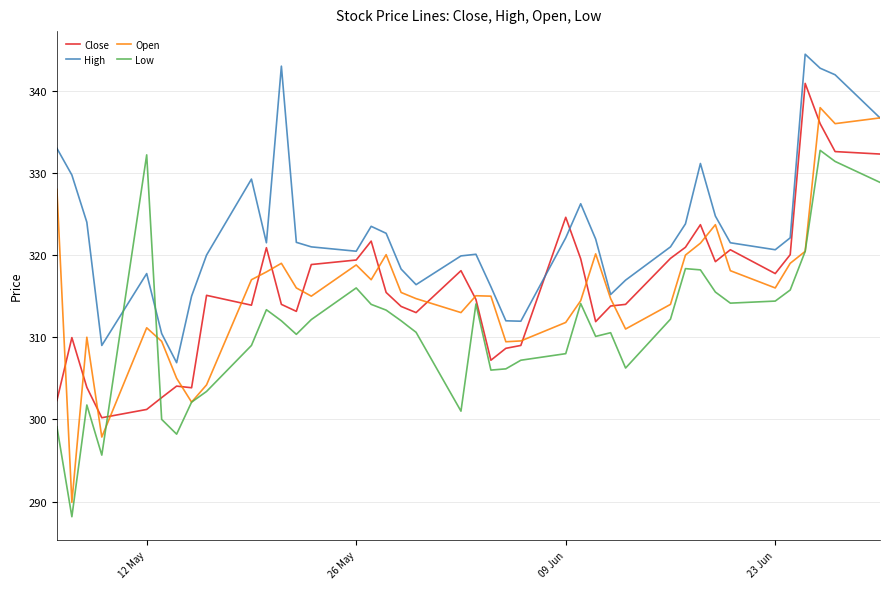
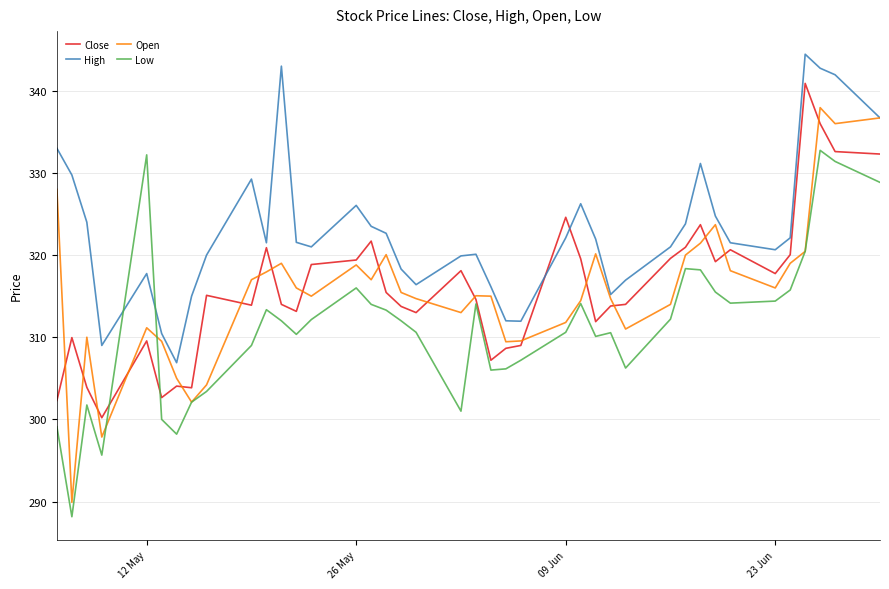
Close, 12 May: 301 -> 310
High, 26 May: 320 -> 326
Low, 09 Jun: 308 -> 311
